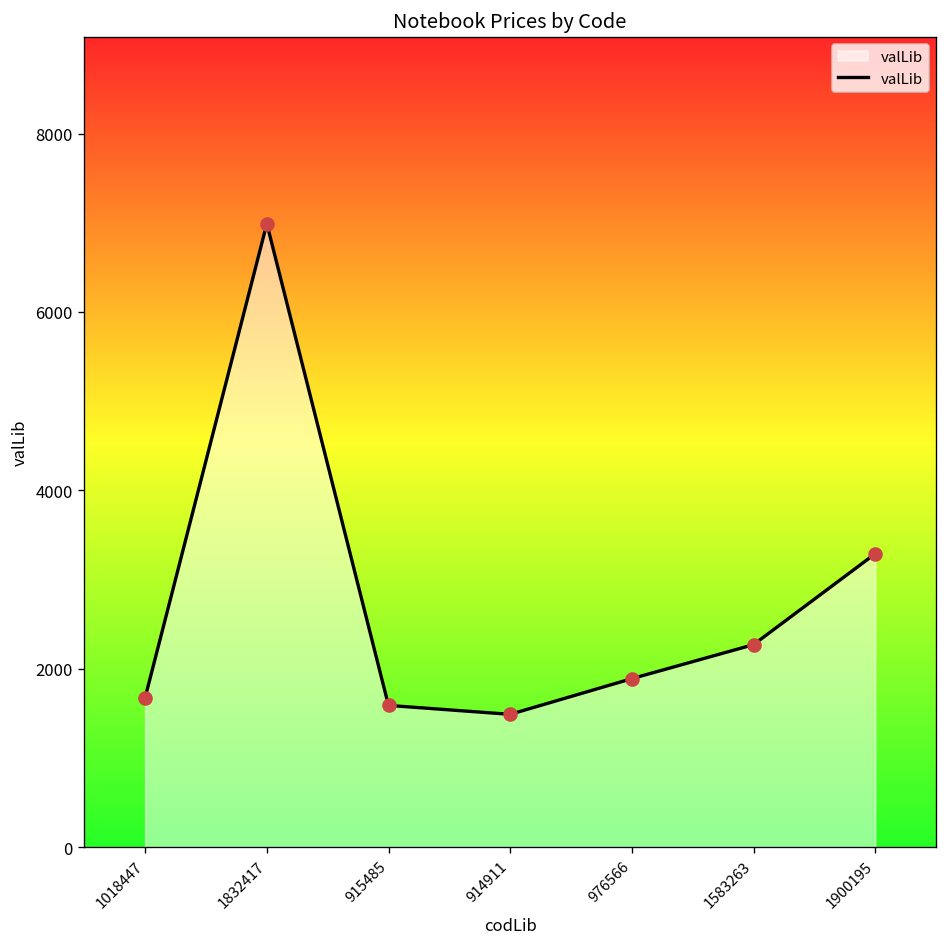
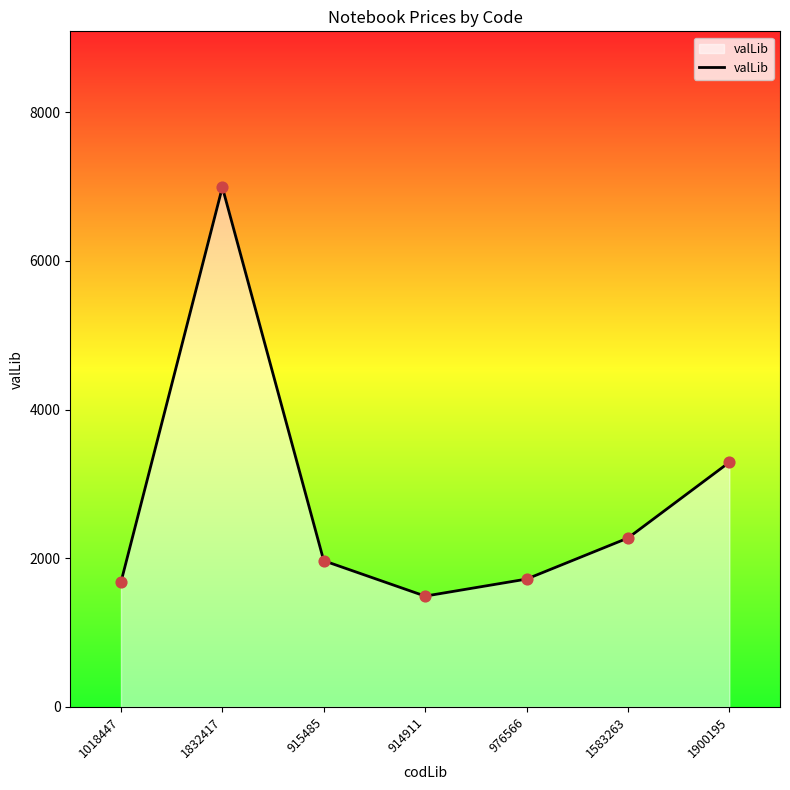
915485: 1600 -> 2000
976566: 1900 -> 1700
